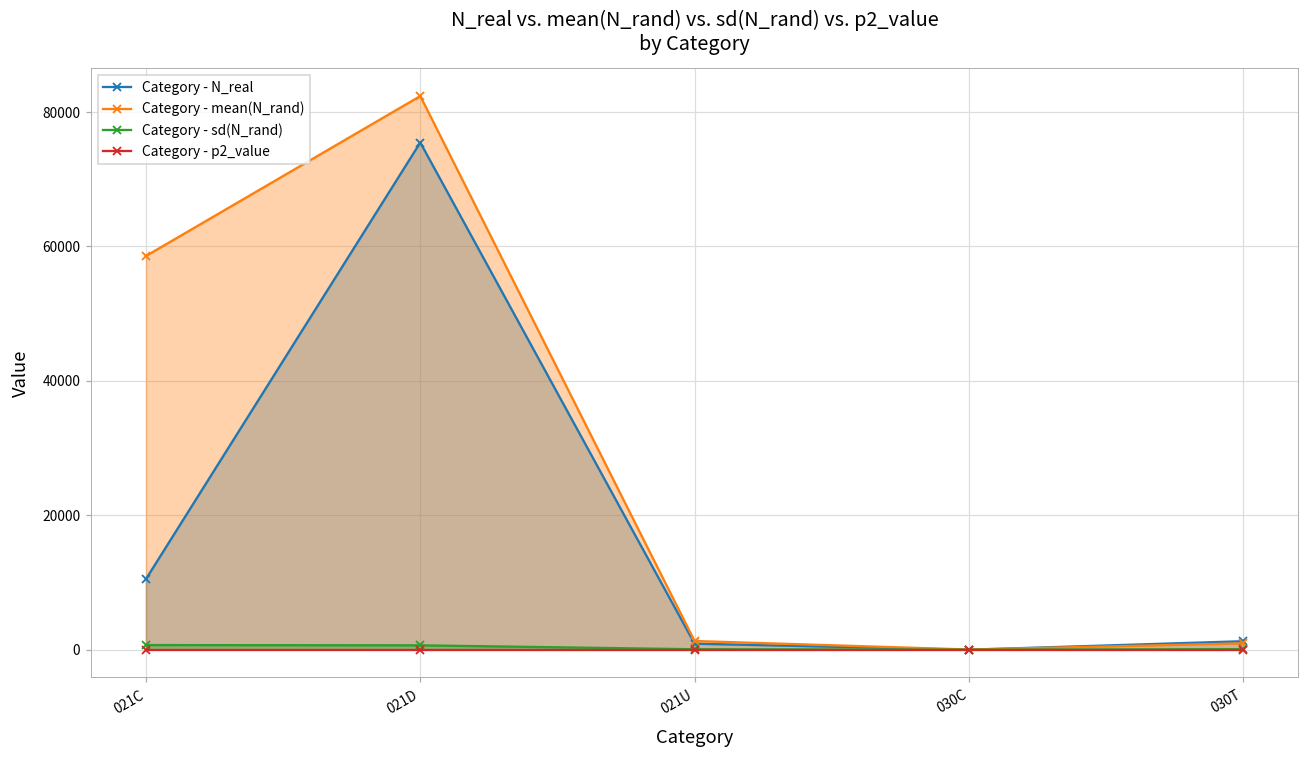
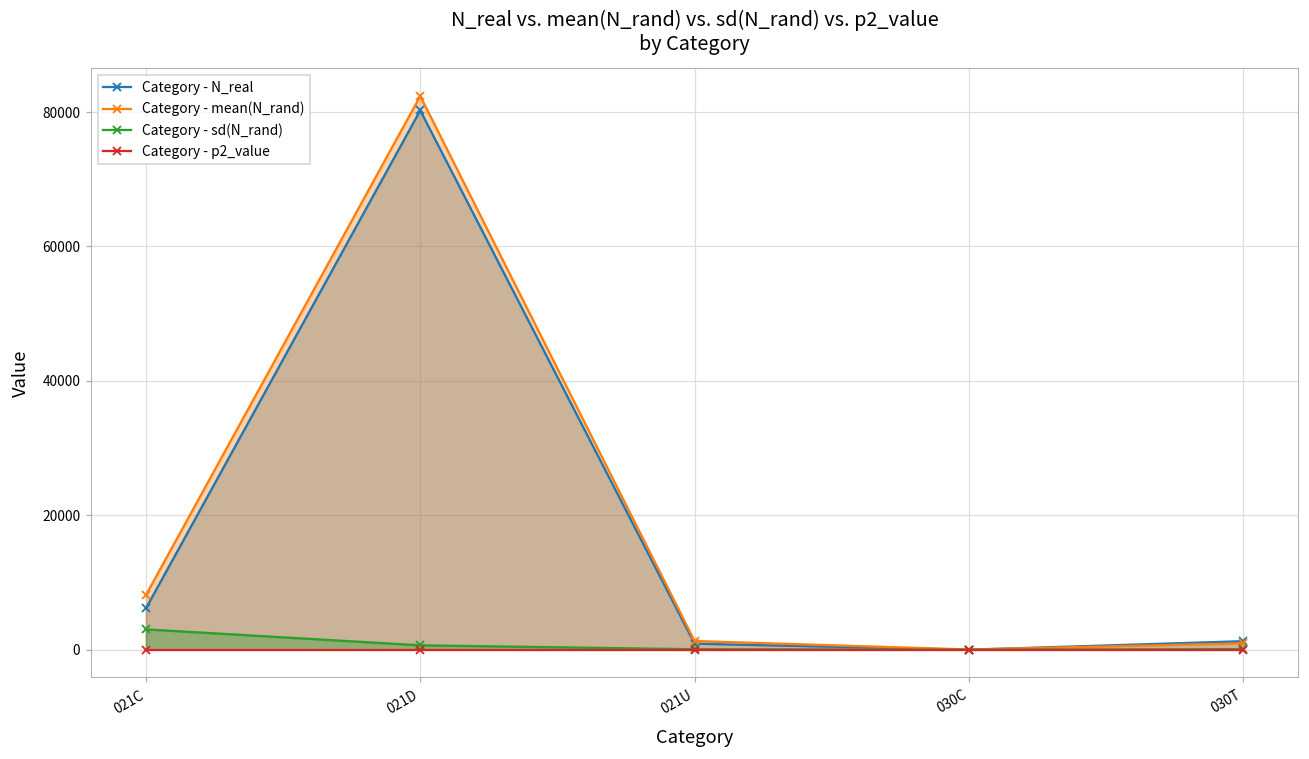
Category - N_real, 021C: 11000 -> 6000
Category - mean(N_rand), 021C: 59000 -> 8000
Category - sd(N_rand), 021C: 1000 -> 3000
Category - N_real, 021D: 75000 -> 80000
